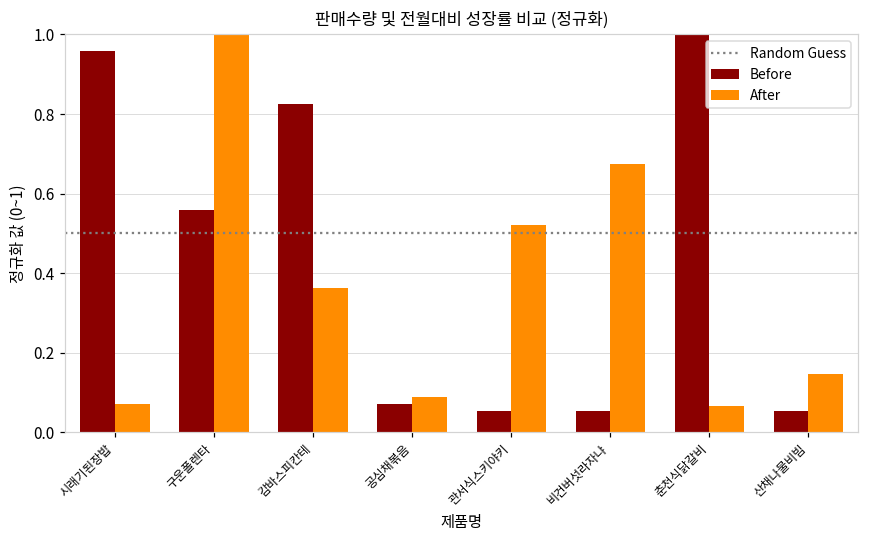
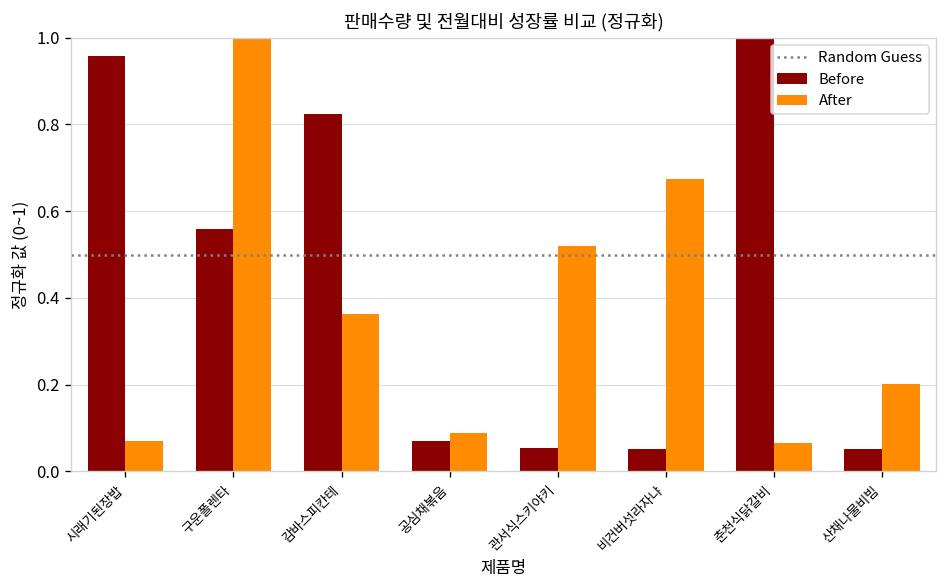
After, 산채나물비빔: 0.15 -> 0.20
